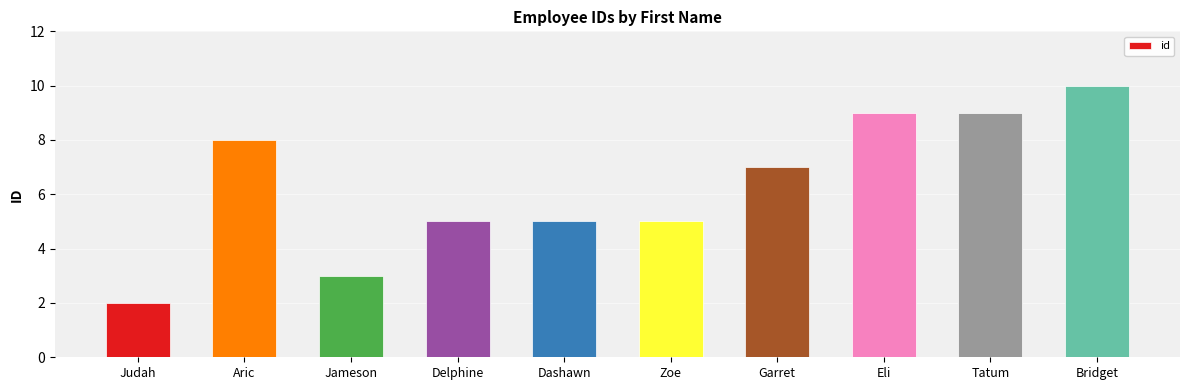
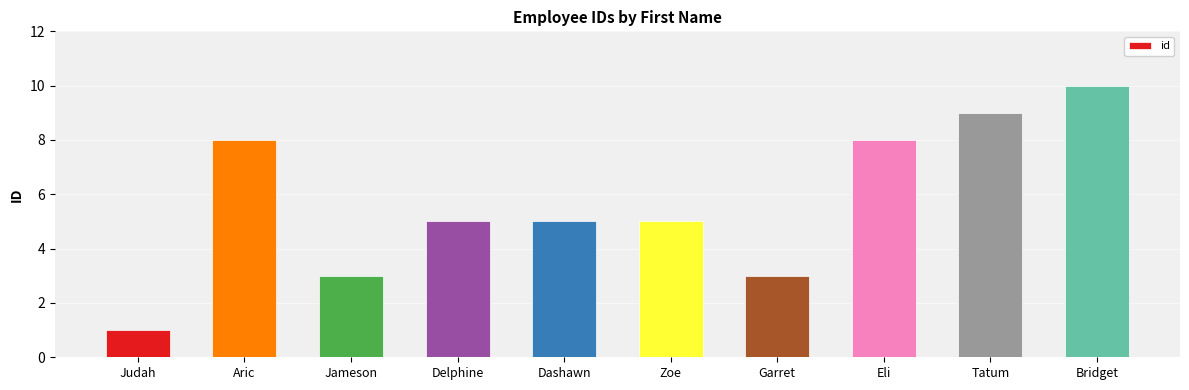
Judah: 2 -> 1
Garret: 7 -> 3
Eli: 9 -> 8
